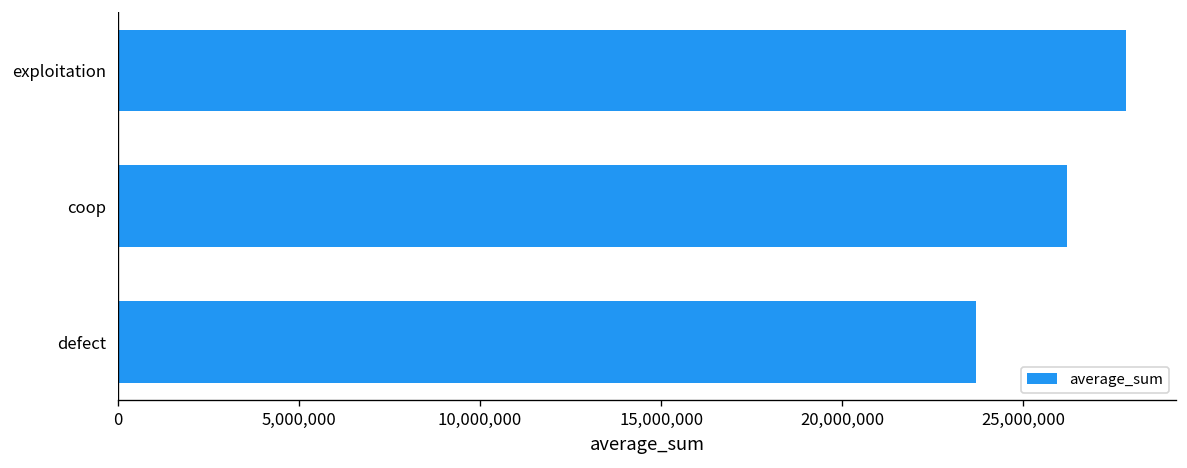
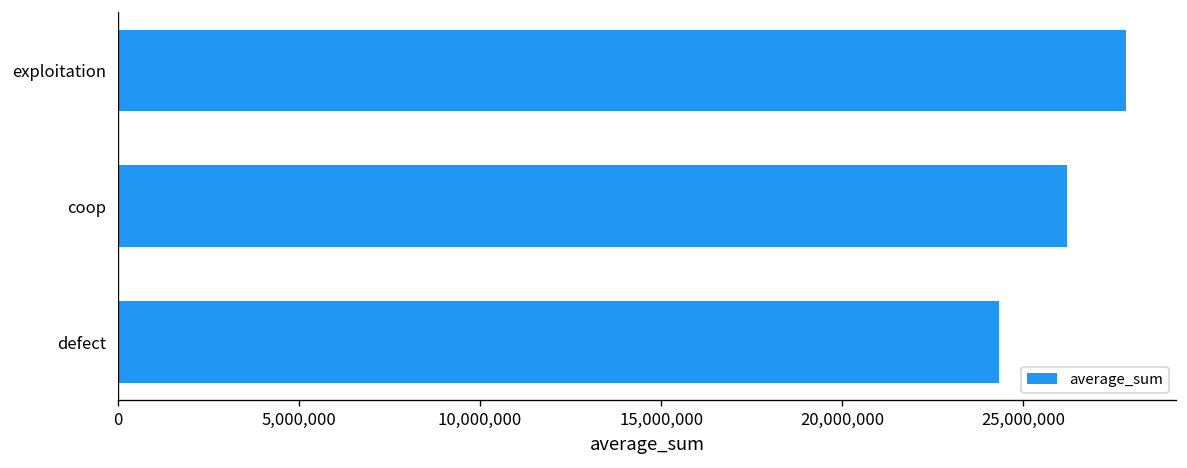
defect: 23,700,000 -> 24,300,000
